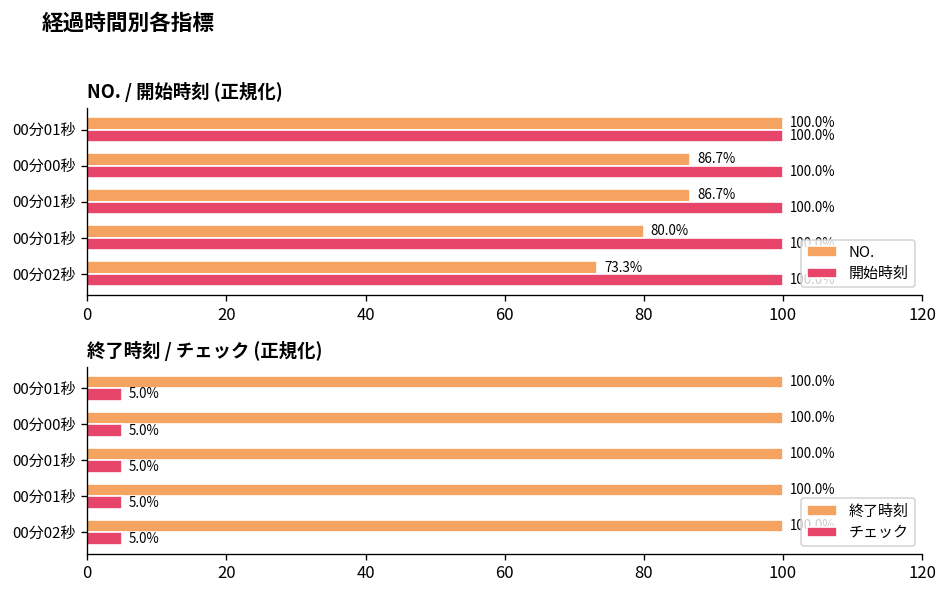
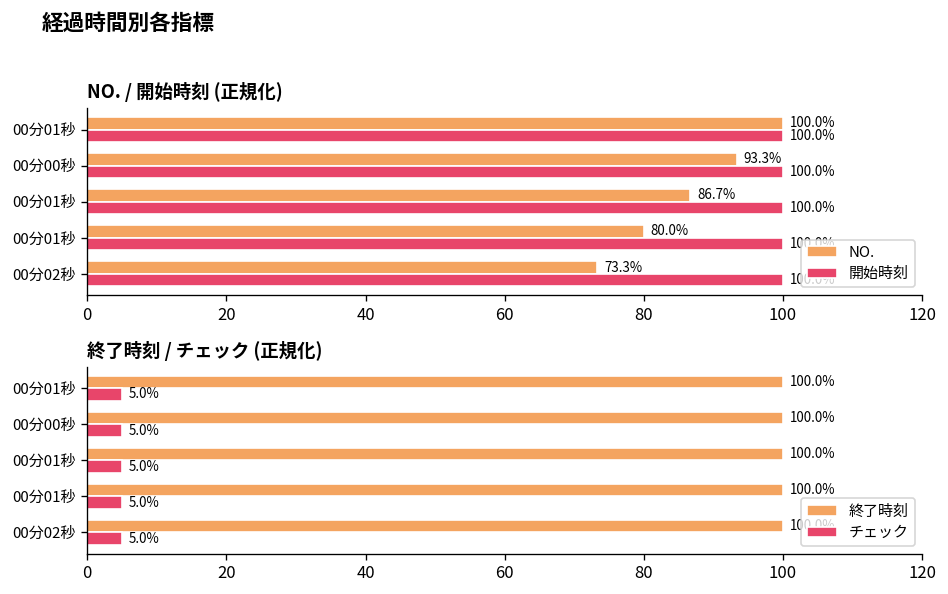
NO. / 開始時刻 (正規化), NO., 00分00秒: 86.7% -> 93.3%
